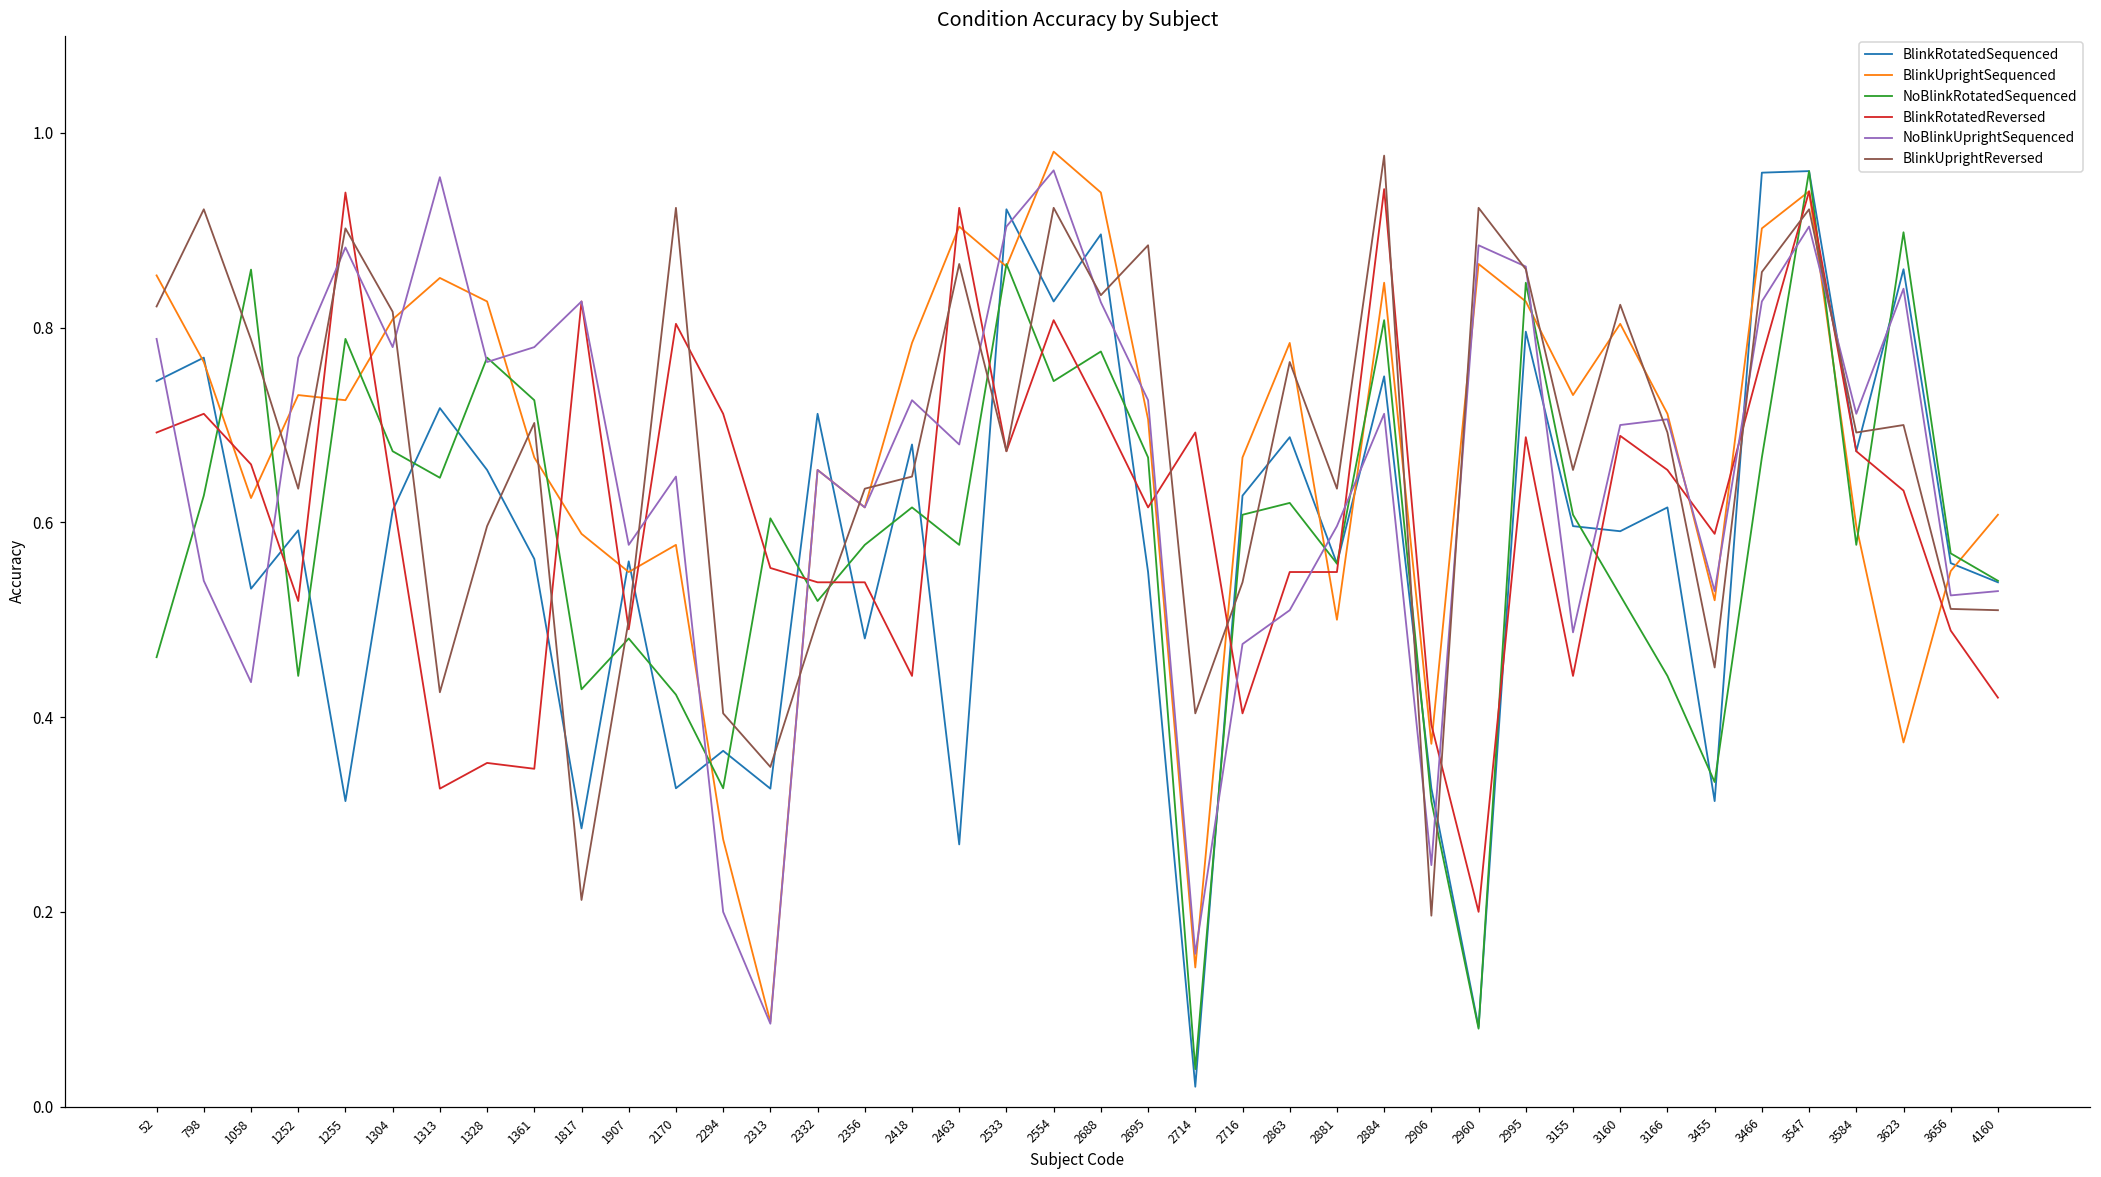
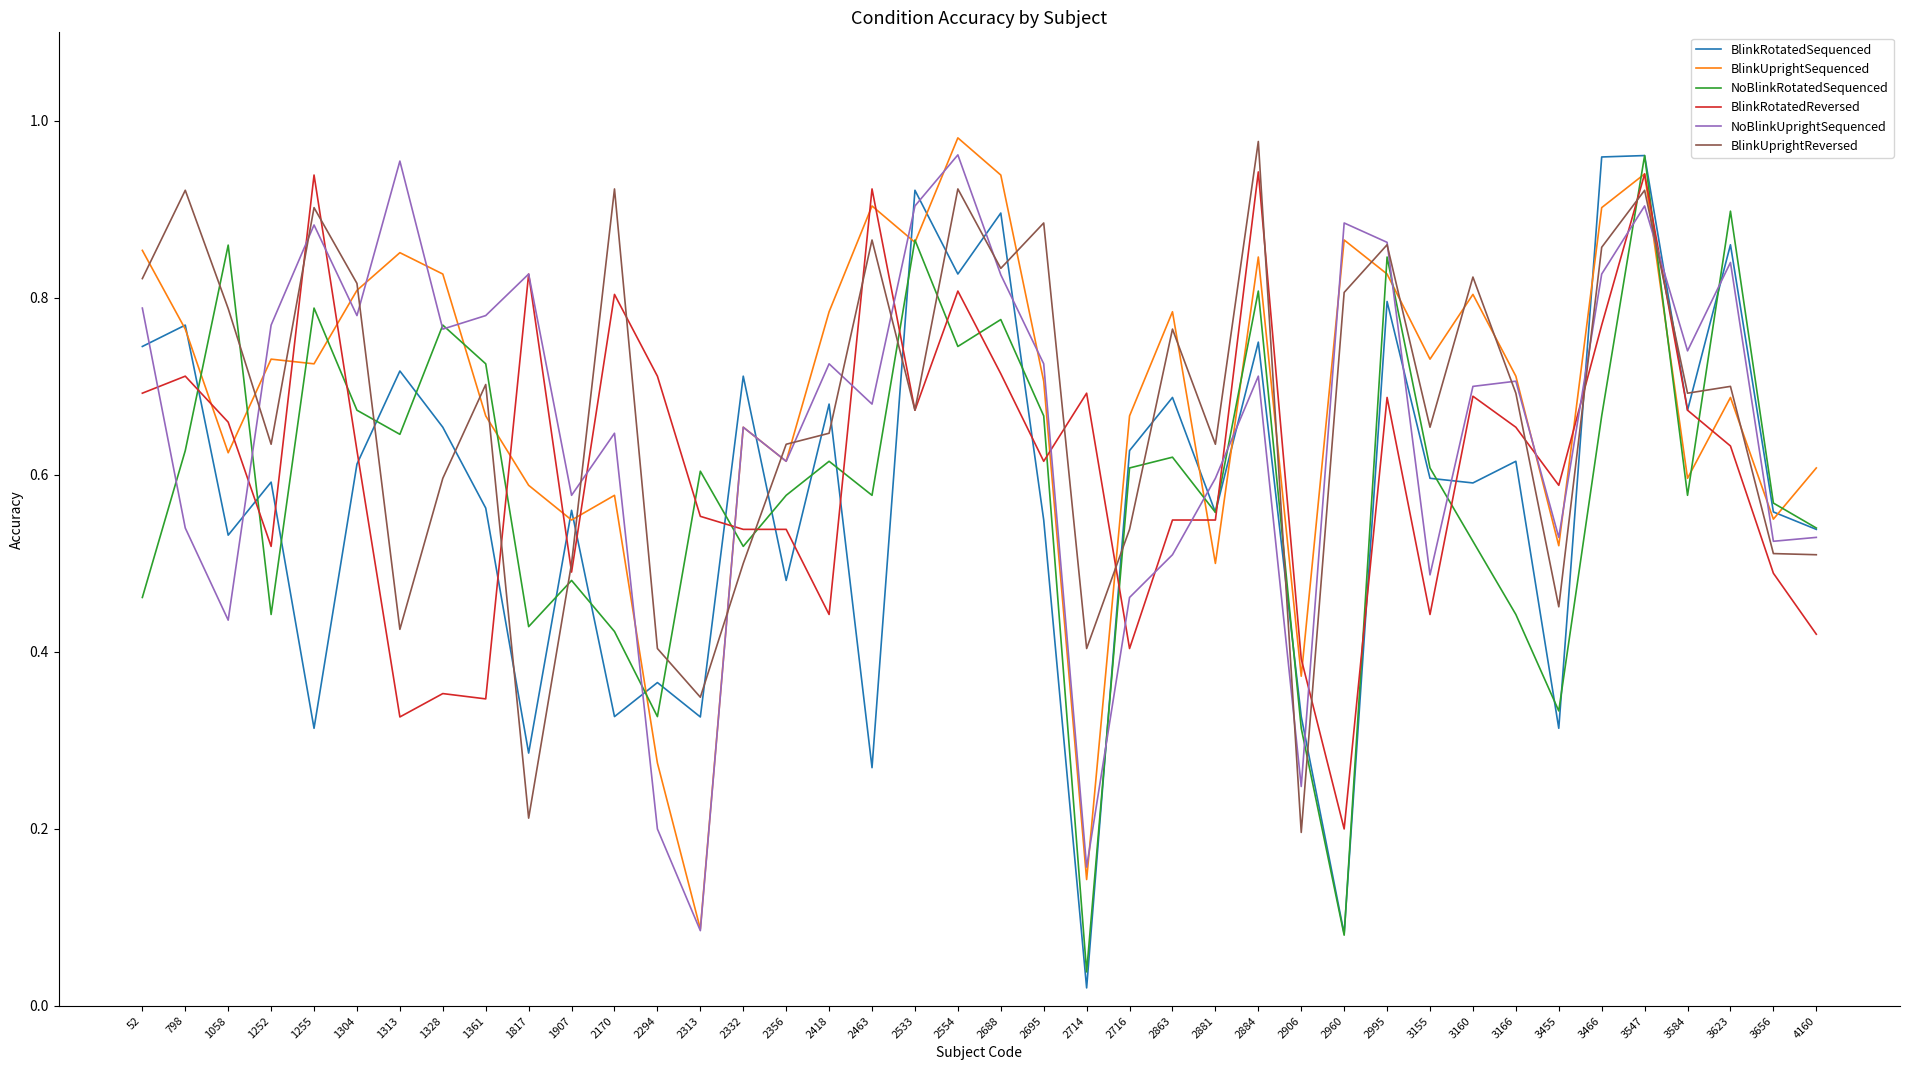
NoBlinkUprightSequenced, 2716: 0.48 -> 0.46
BlinkUprightReversed, 2960: 0.92 -> 0.81
NoBlinkUprightSequenced, 3584: 0.71 -> 0.74
BlinkUprightSequenced, 3623: 0.37 -> 0.69
